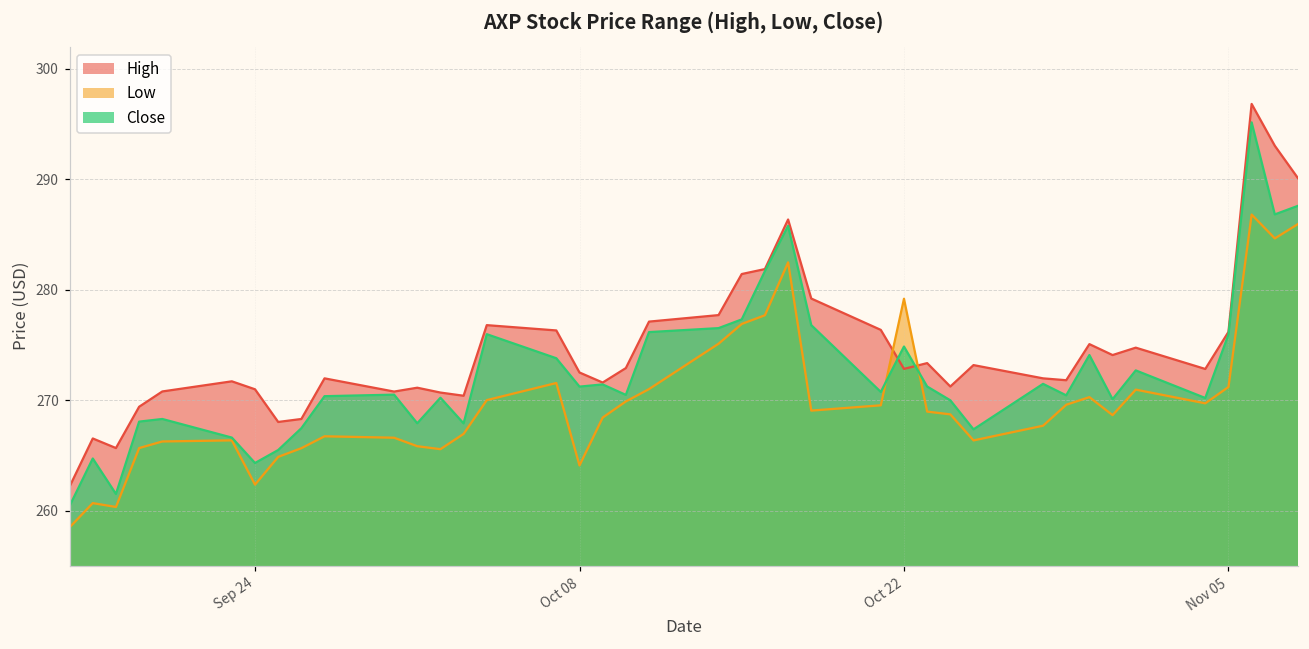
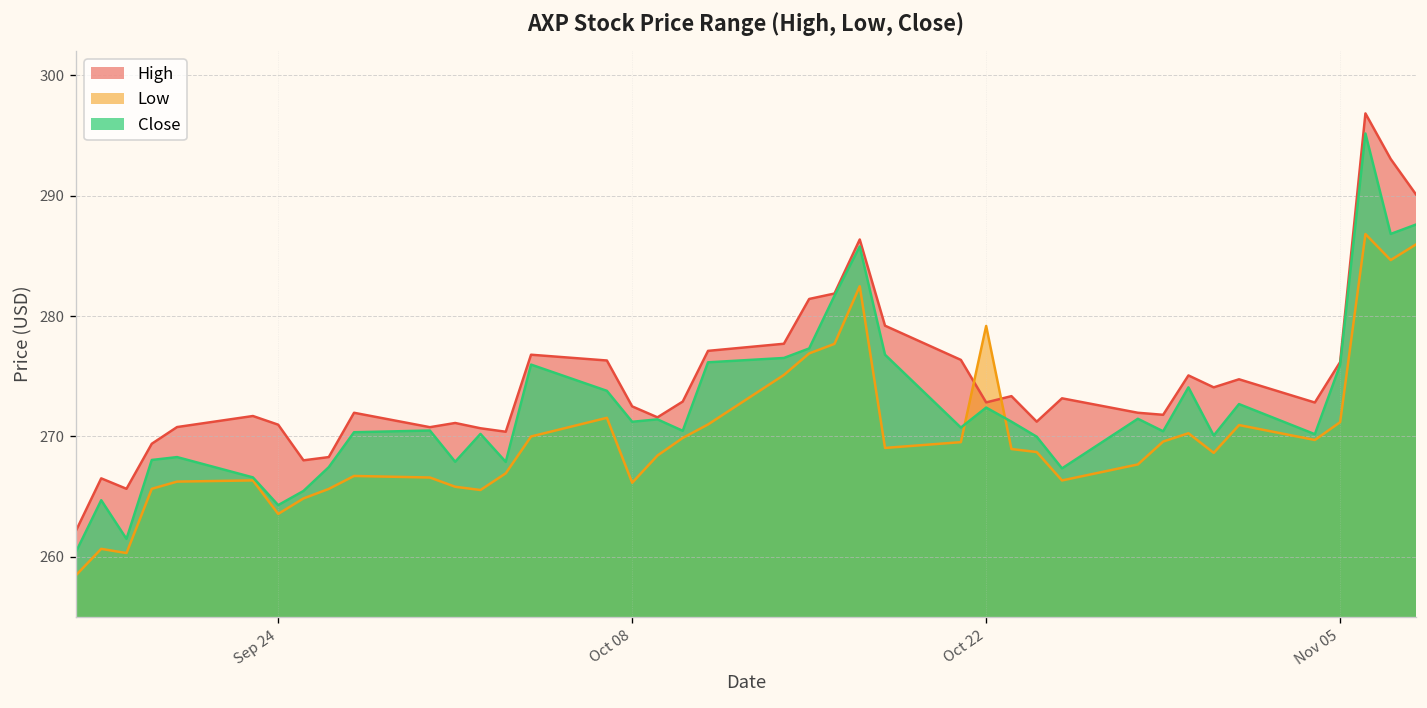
Low, Sep 24: 262.3 -> 263.6
Low, Oct 08: 264.1 -> 266.2
Close, Oct 22: 274.9 -> 272.4
